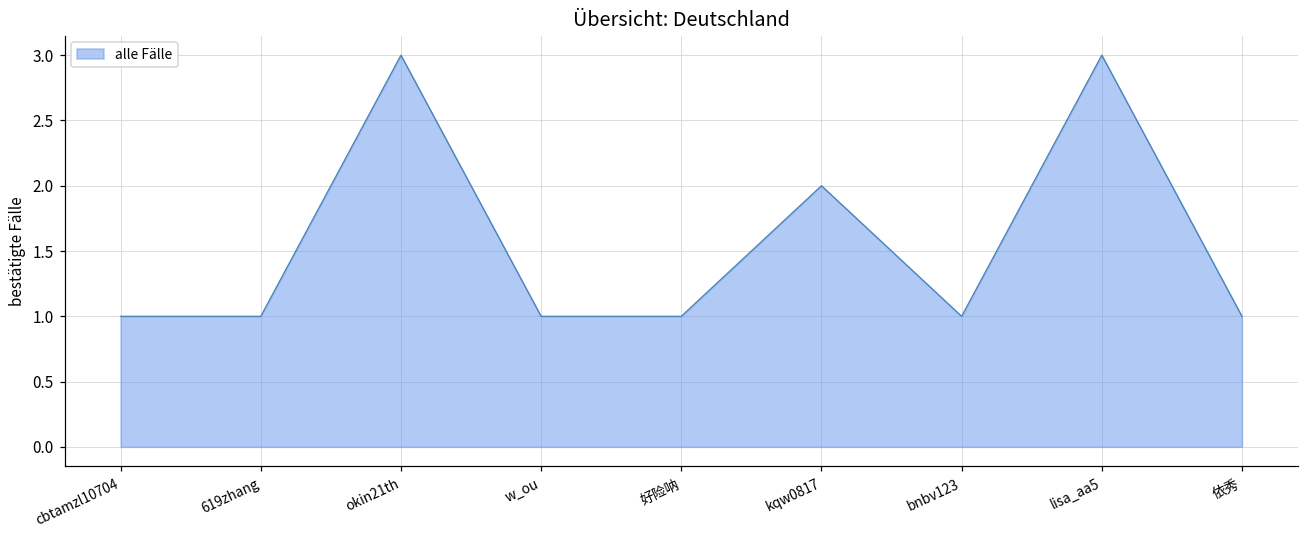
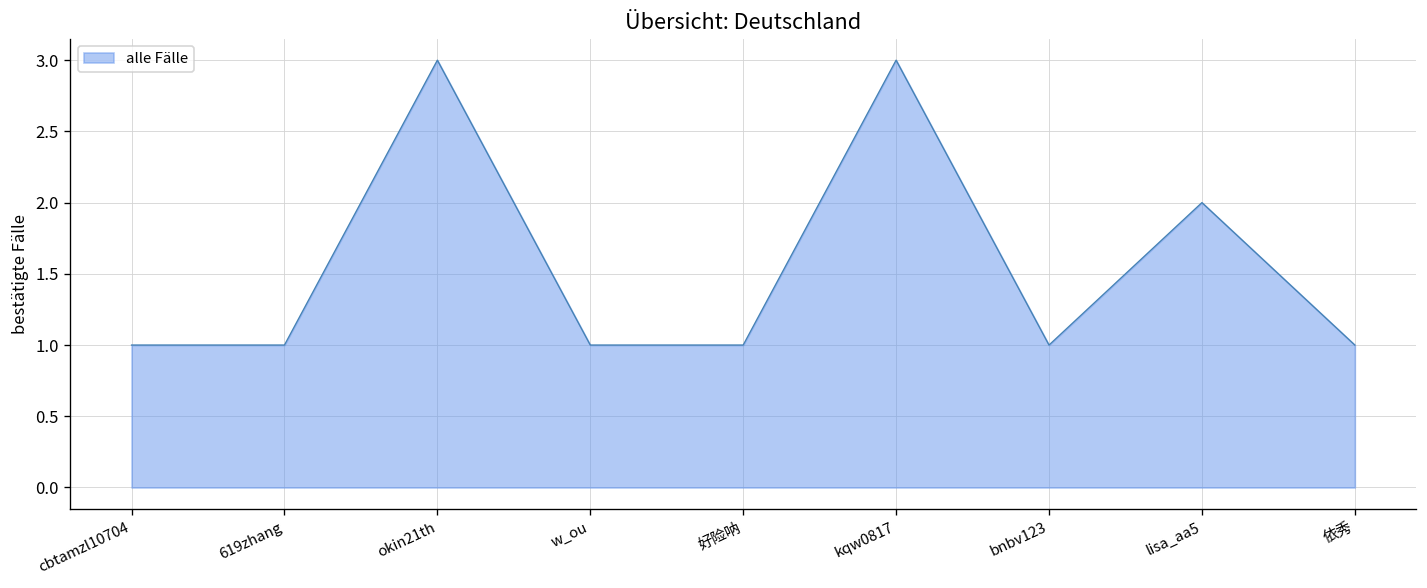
kqw0817: 2 -> 3
lisa_aa5: 3 -> 2
